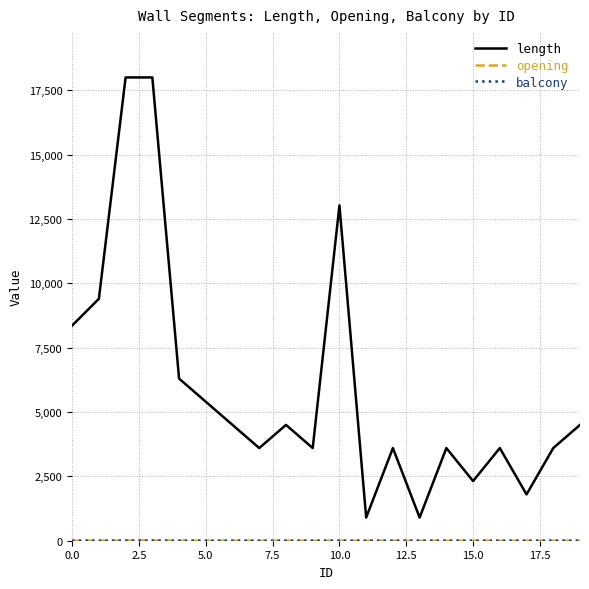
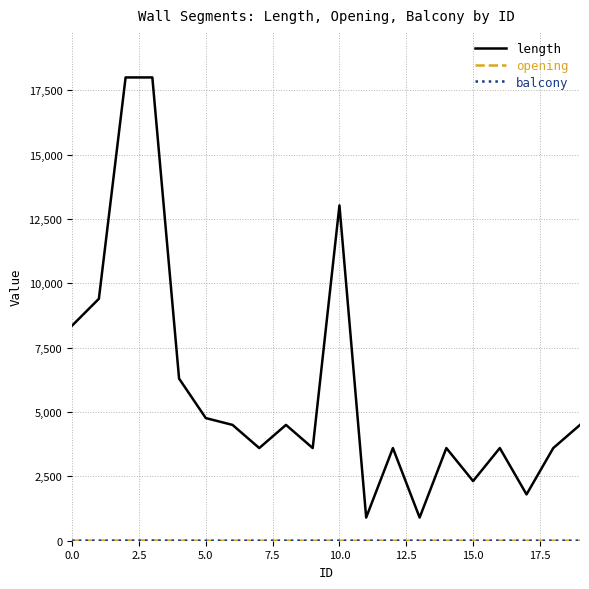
length, 5.0: 5,400 -> 4,800
